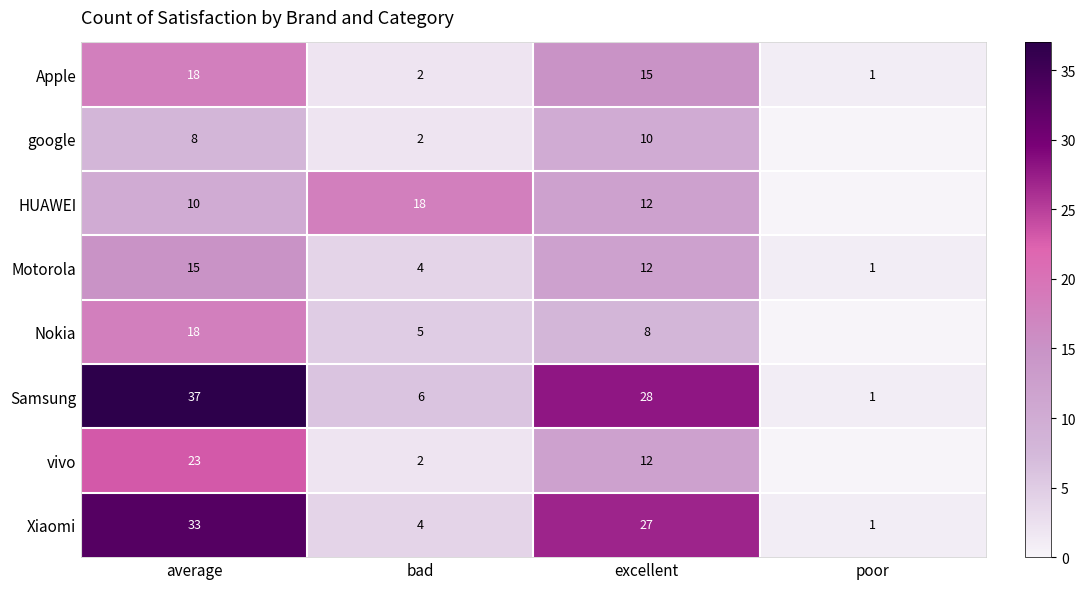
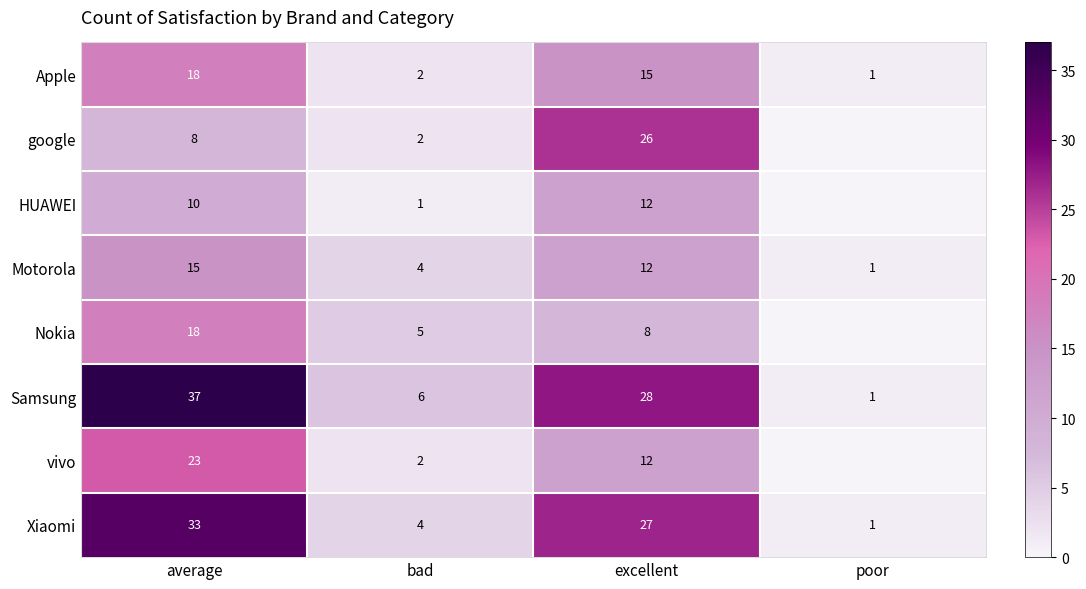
google, excellent: 10 -> 26
HUAWEI, bad: 18 -> 1
